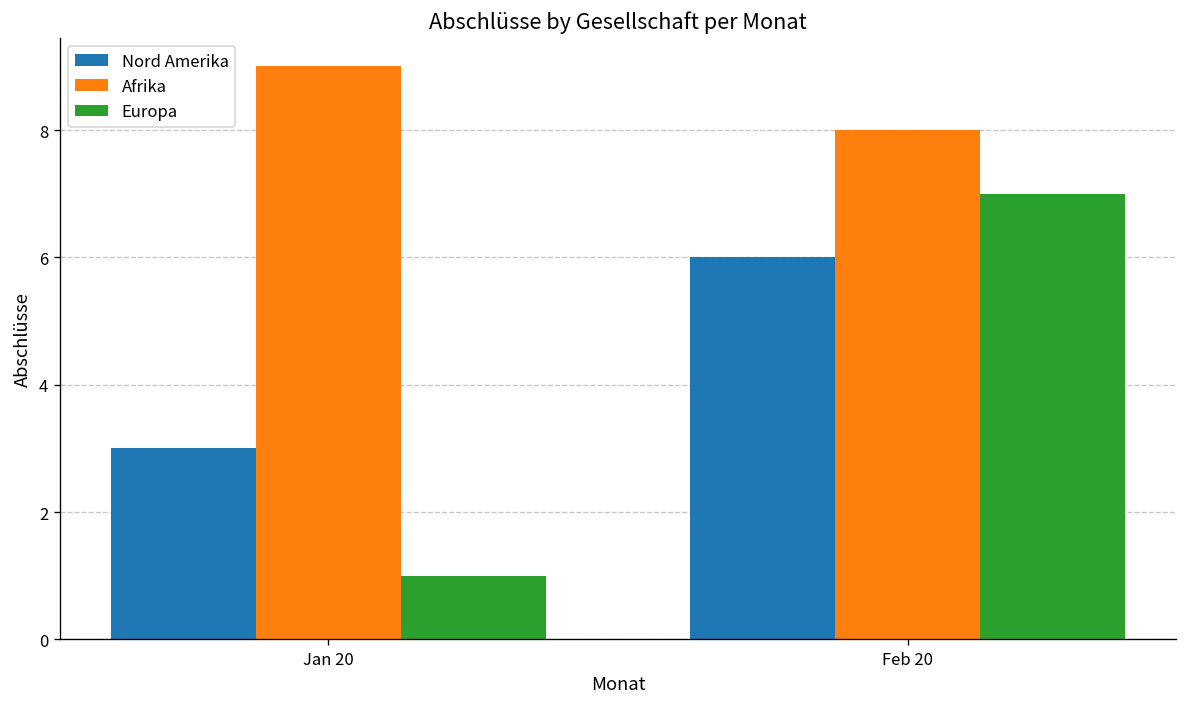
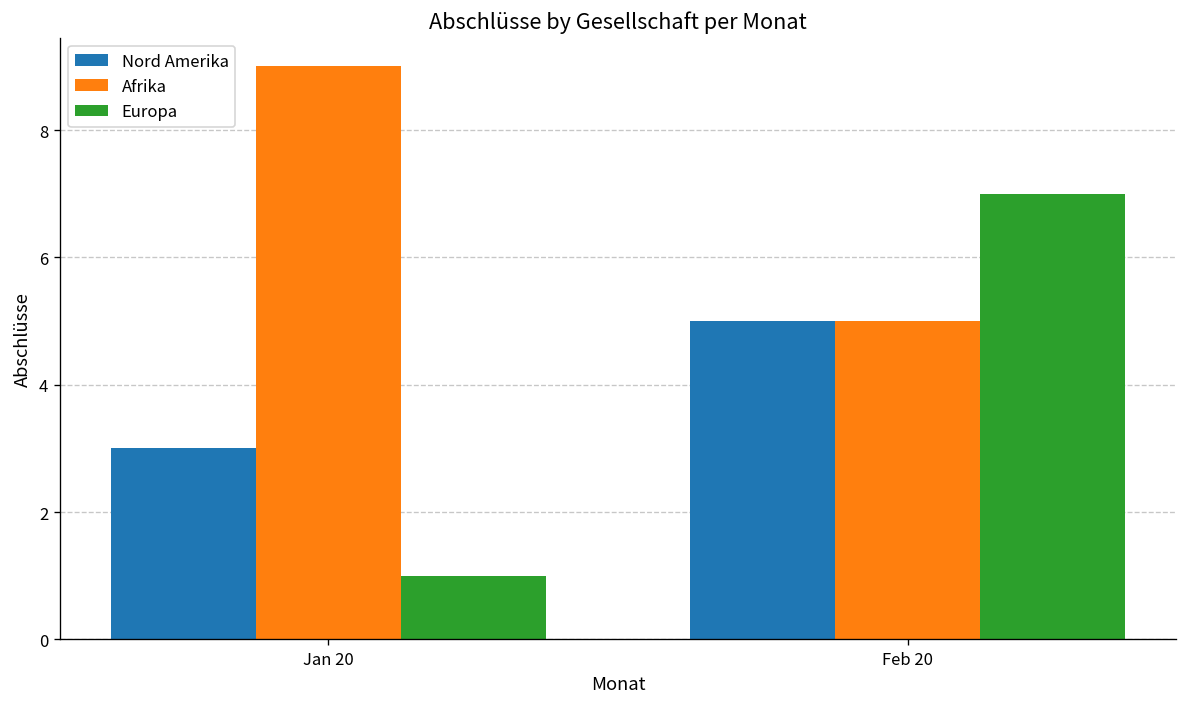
Nord Amerika, Feb 20: 6 -> 5
Afrika, Feb 20: 8 -> 5
